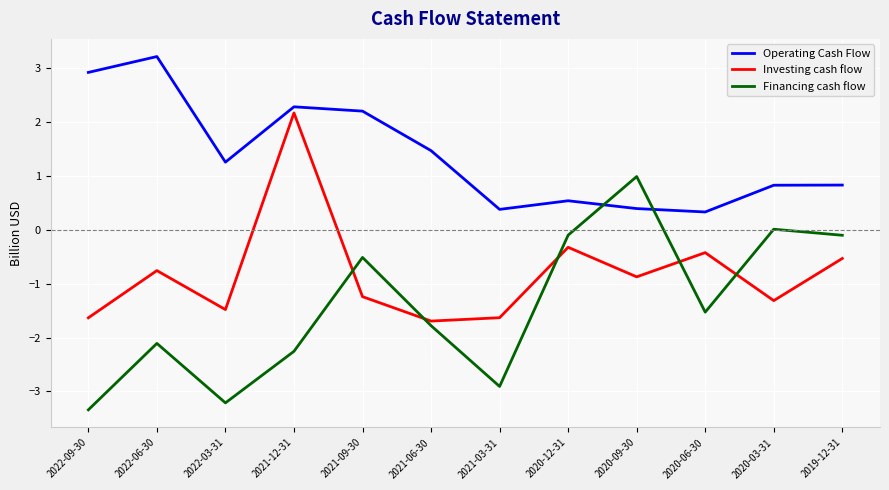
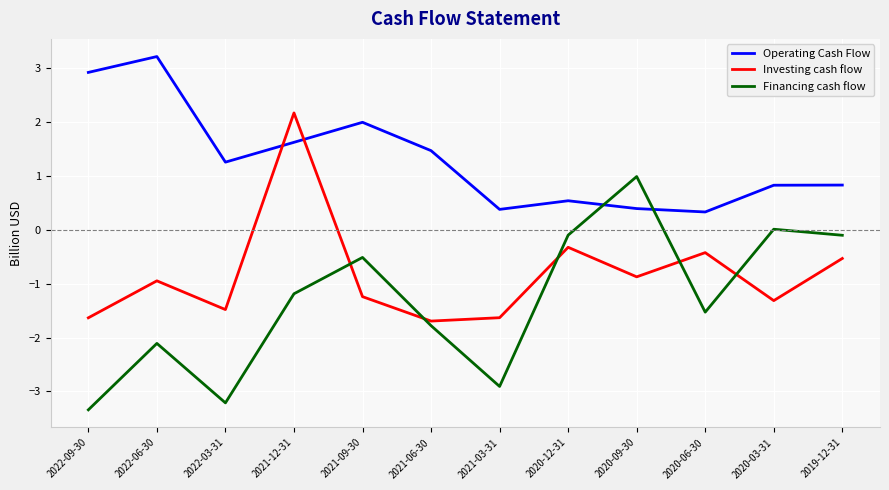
Investing cash flow, 2022-06-30: -0.8 -> -0.9
Operating Cash Flow, 2021-12-31: 2.3 -> 1.6
Financing cash flow, 2021-12-31: -2.3 -> -1.2
Operating Cash Flow, 2021-09-30: 2.2 -> 2.0
